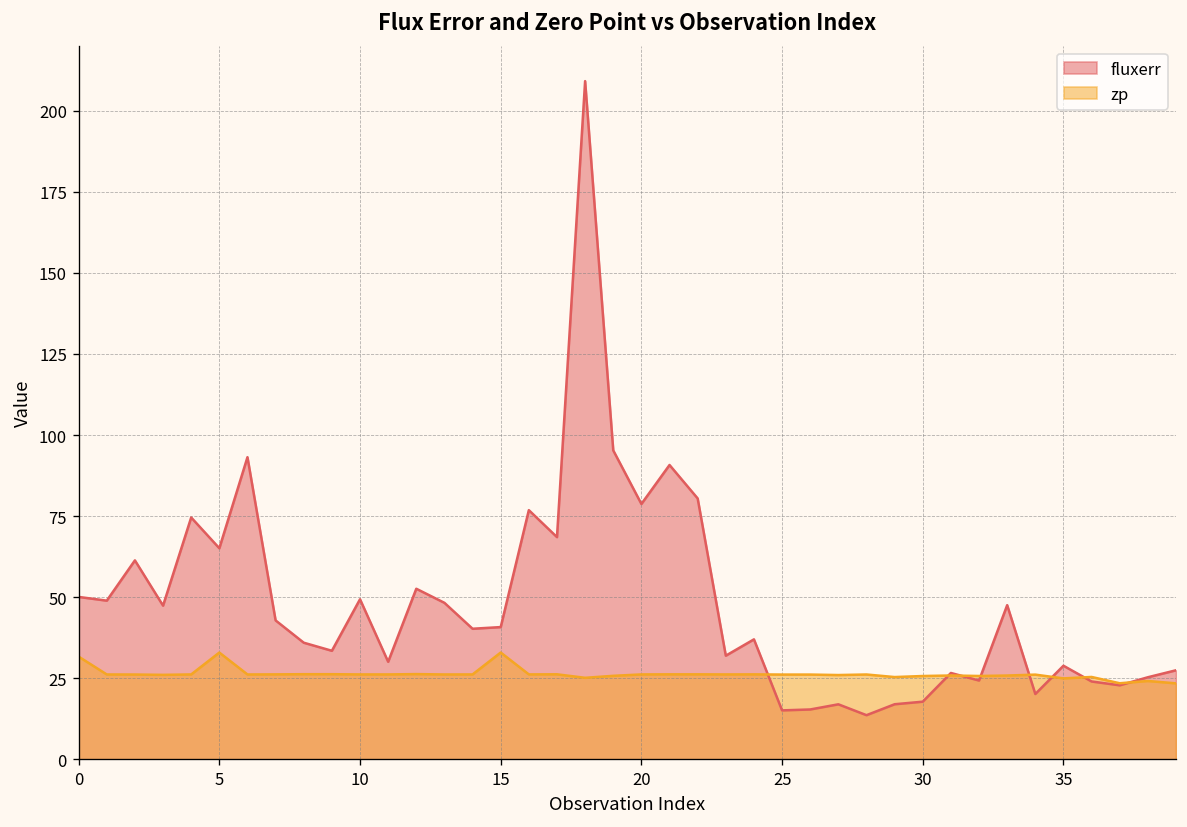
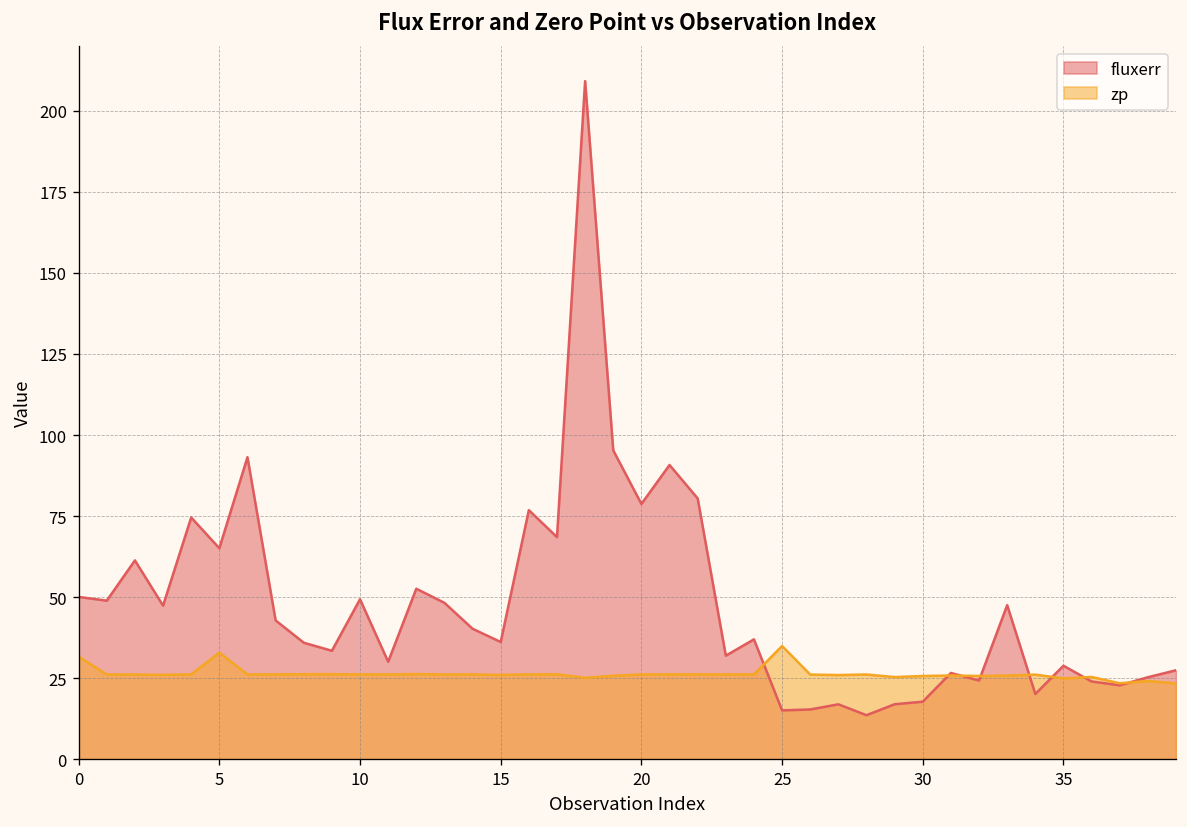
fluxerr, 15: 41 -> 36
zp, 15: 33 -> 26
zp, 25: 26 -> 35
